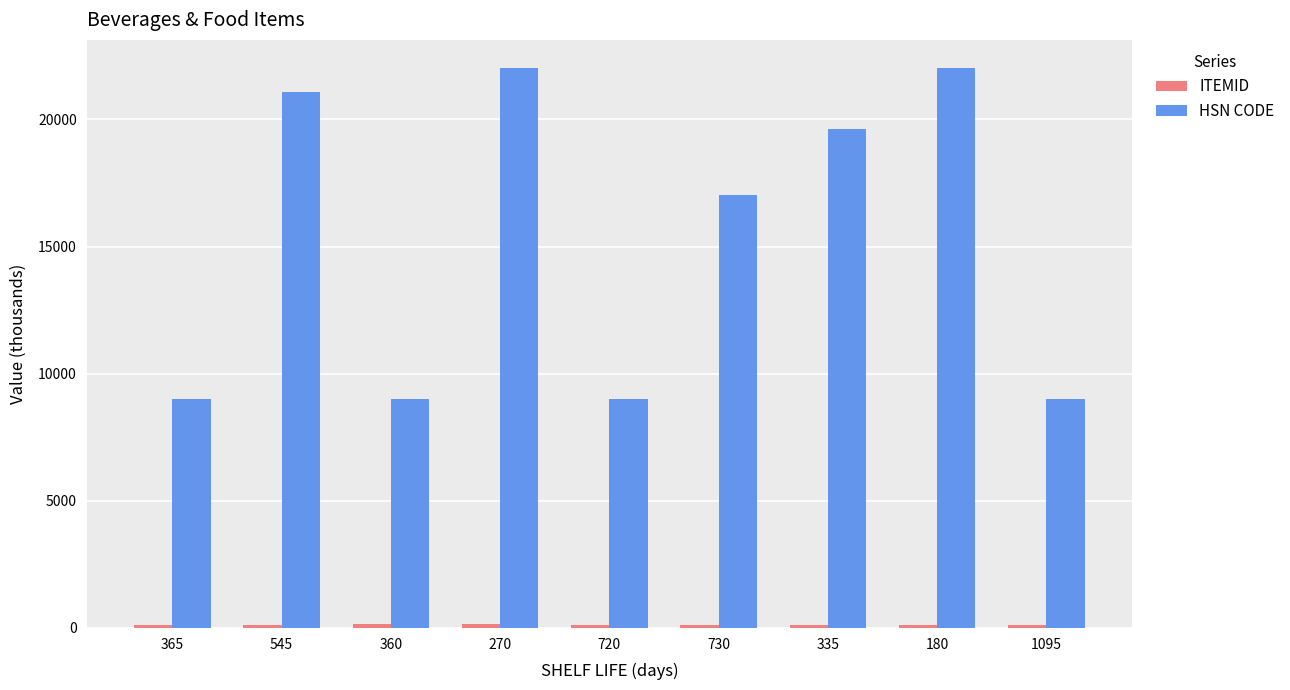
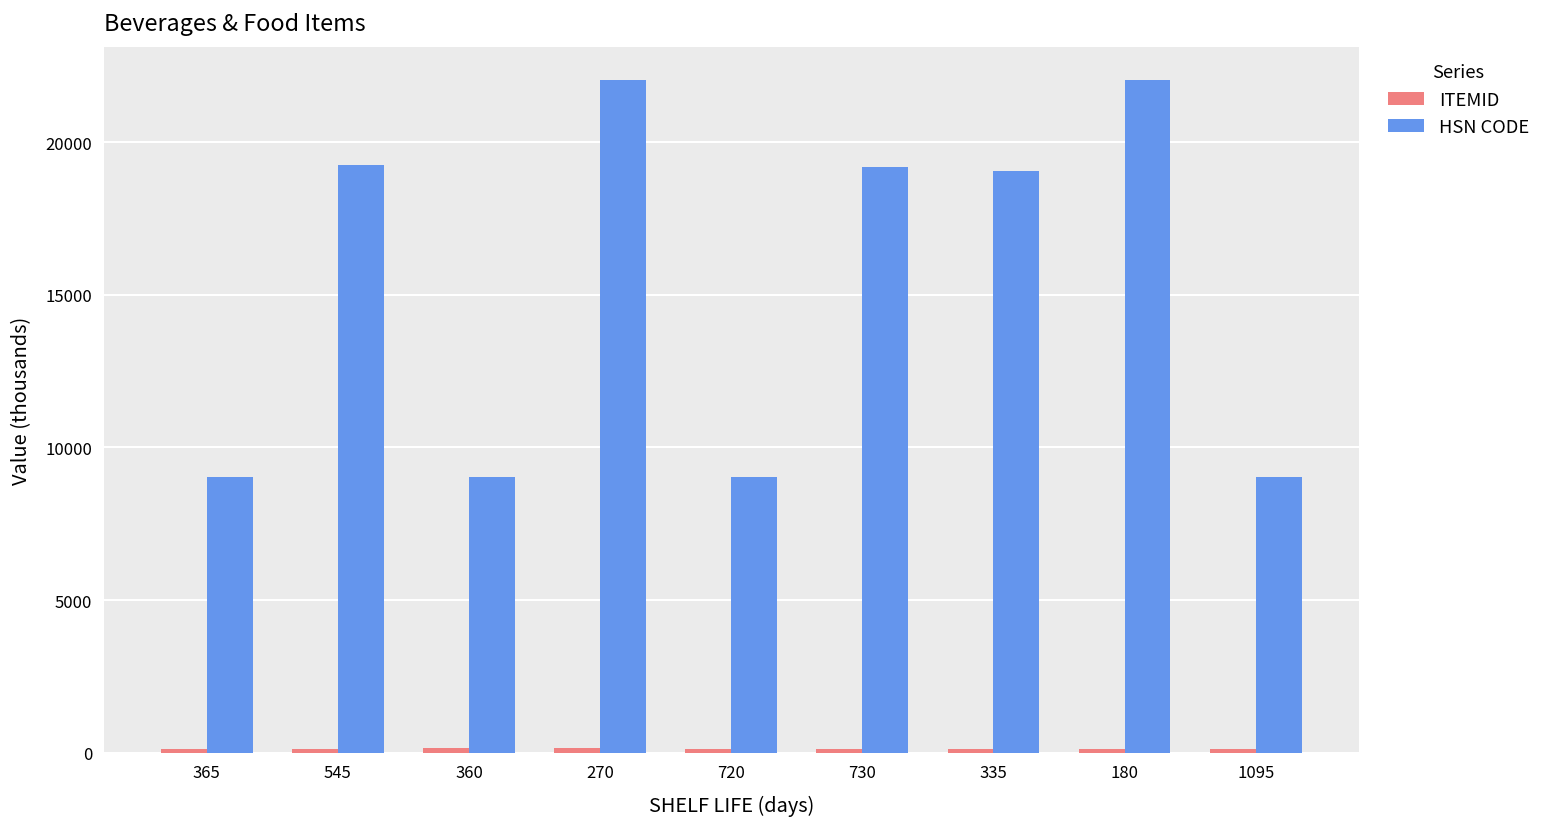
HSN CODE, 545: 21100 -> 19300
HSN CODE, 730: 17000 -> 19200
HSN CODE, 335: 19600 -> 19100
